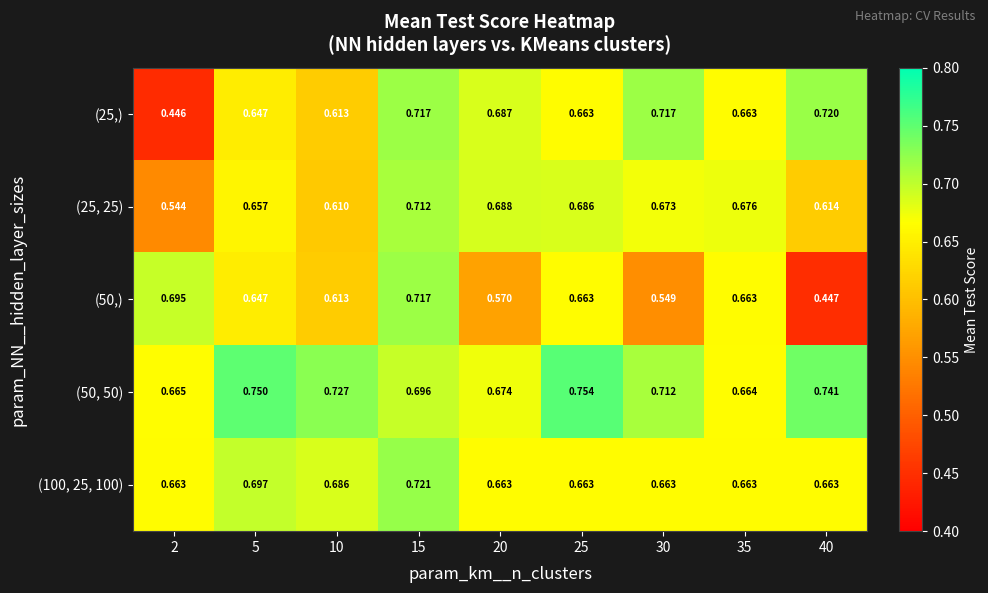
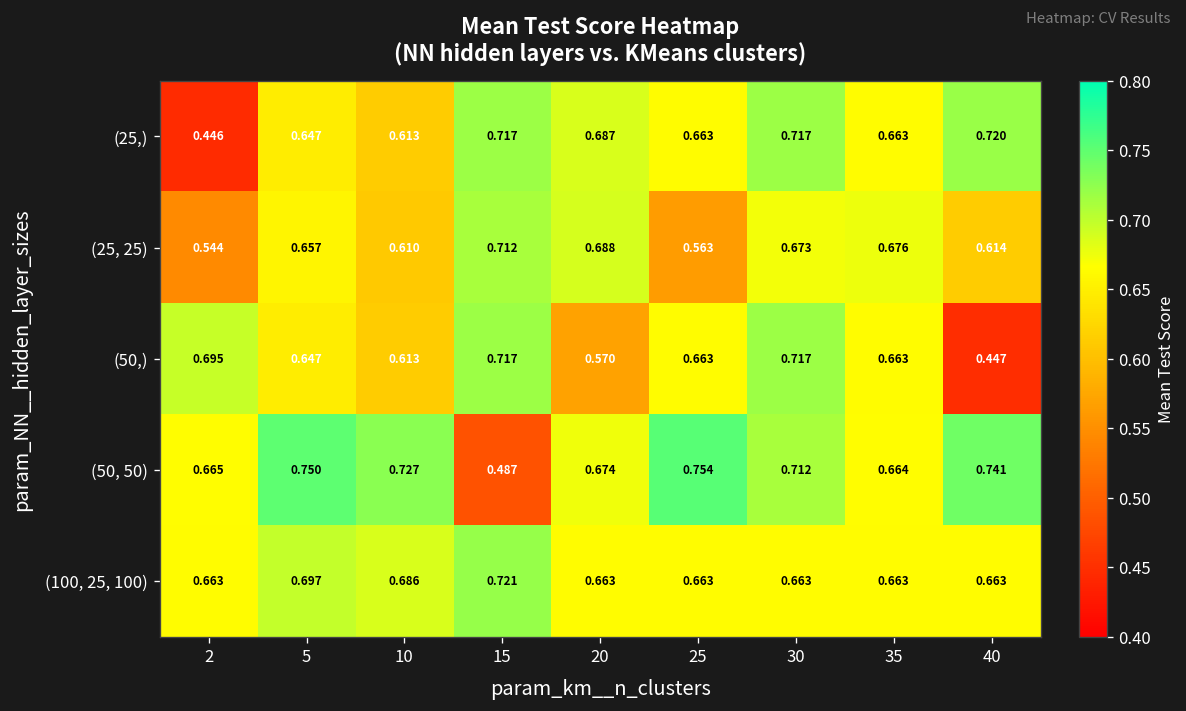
(25, 25), 25: 0.686 -> 0.563
(50,), 30: 0.549 -> 0.717
(50, 50), 15: 0.696 -> 0.487
